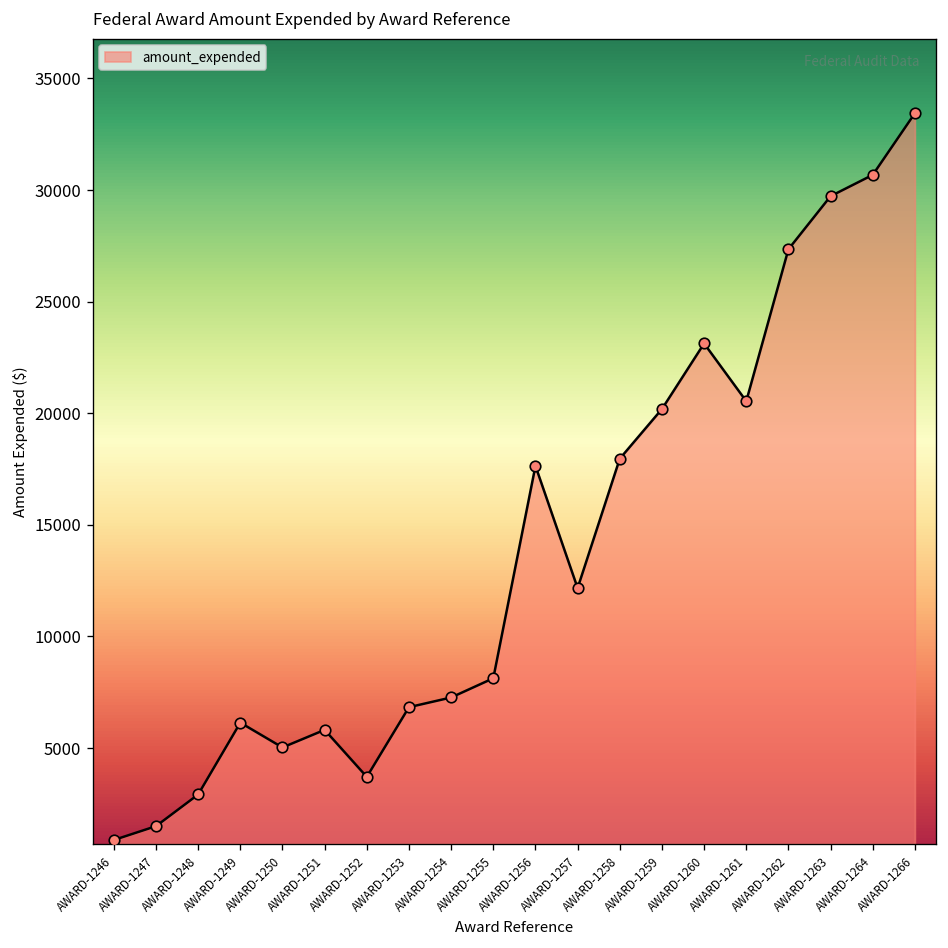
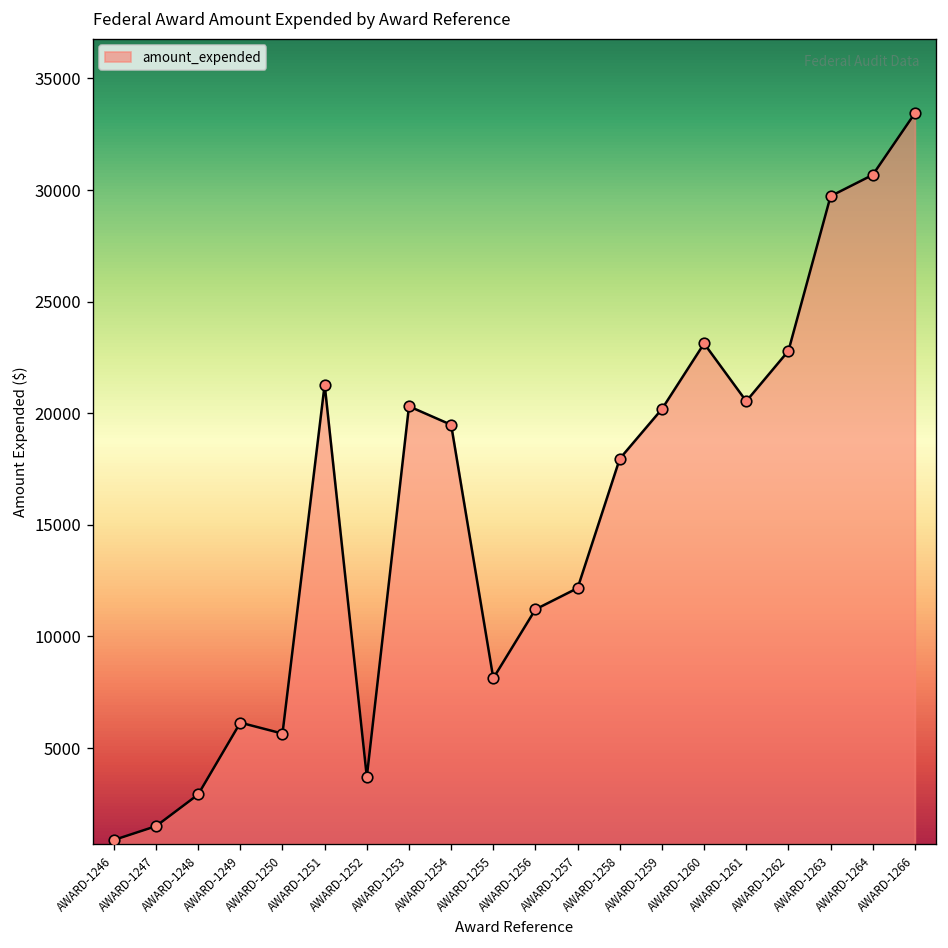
AWARD-1250: 5000 -> 5700
AWARD-1251: 5800 -> 21300
AWARD-1253: 6800 -> 20300
AWARD-1254: 7300 -> 19500
AWARD-1256: 17600 -> 11200
AWARD-1262: 27300 -> 22800
